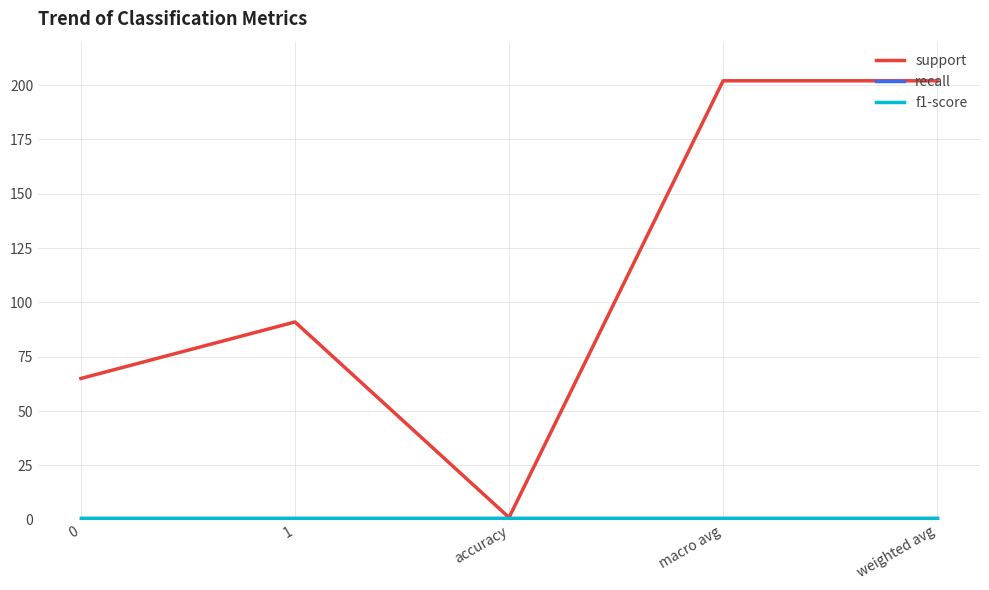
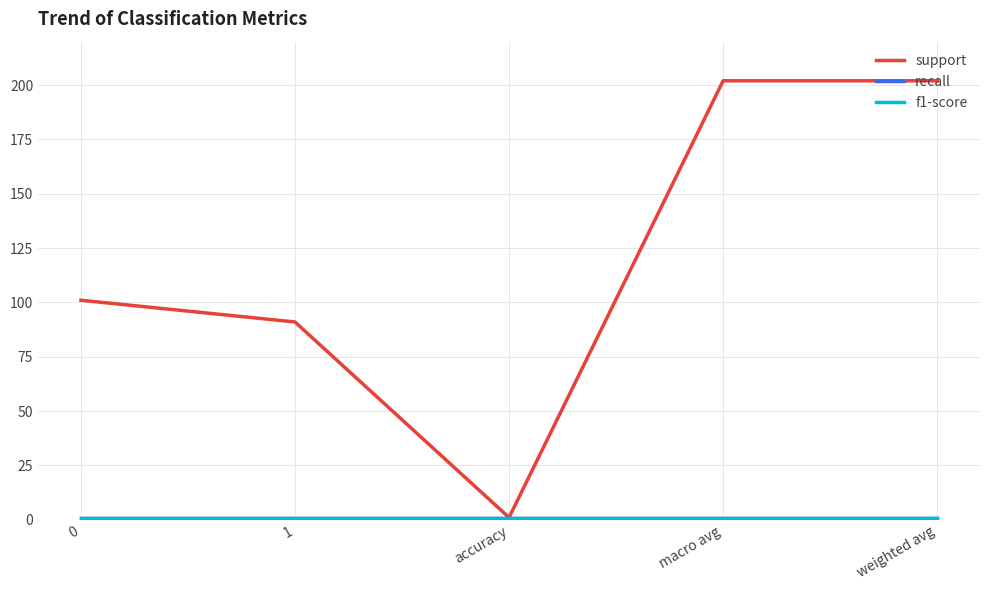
support, 0: 65 -> 101
